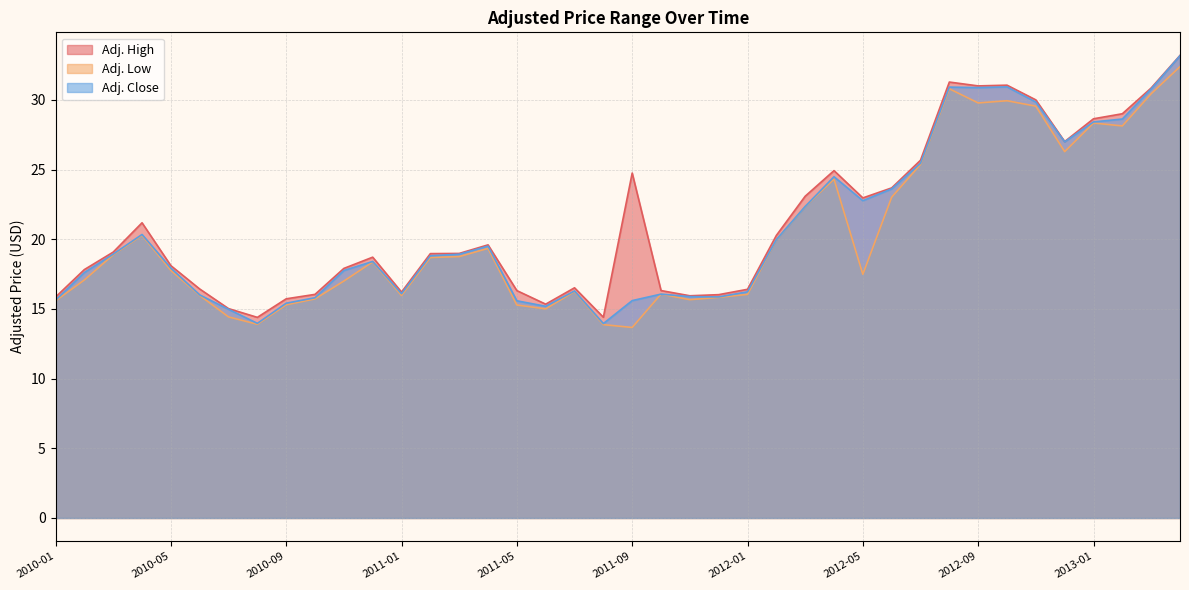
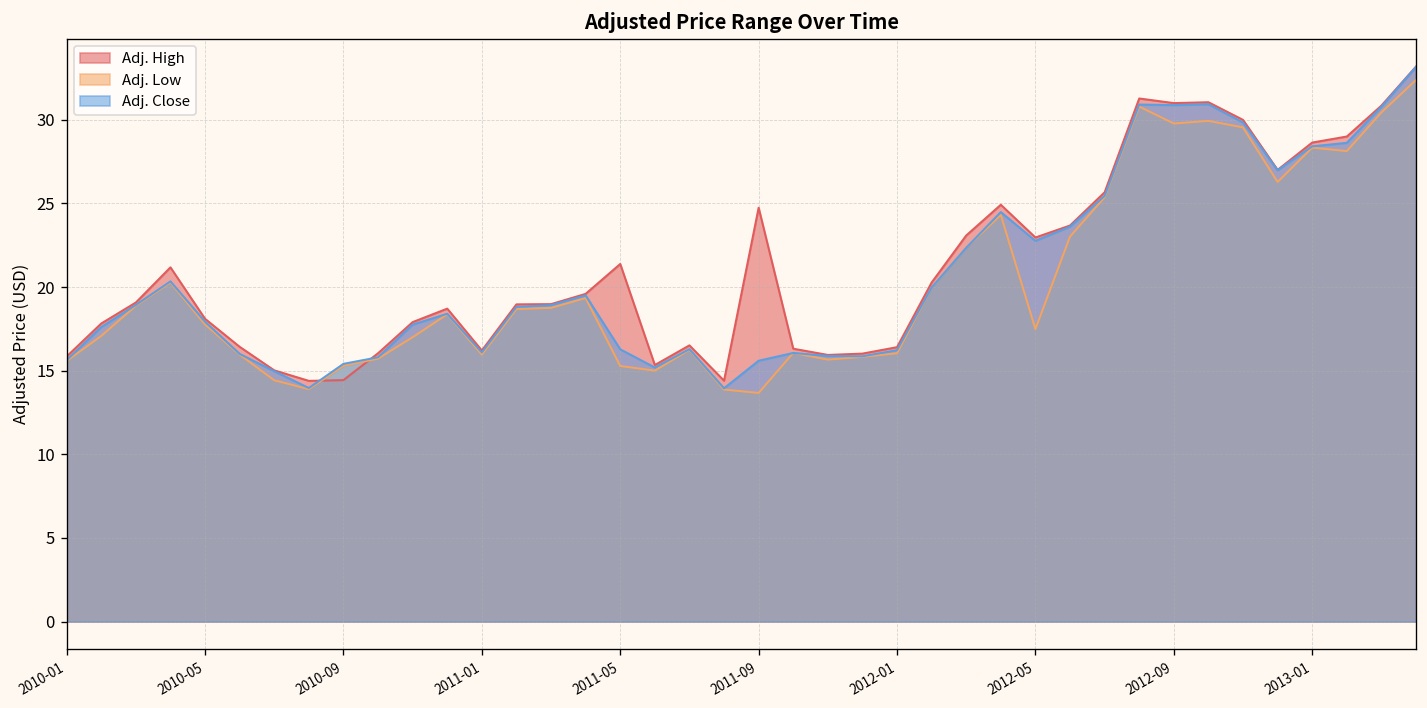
Adj. High, 2010-09: 15.7 -> 14.4
Adj. High, 2011-05: 16.3 -> 21.4
Adj. Close, 2011-05: 15.6 -> 16.3
